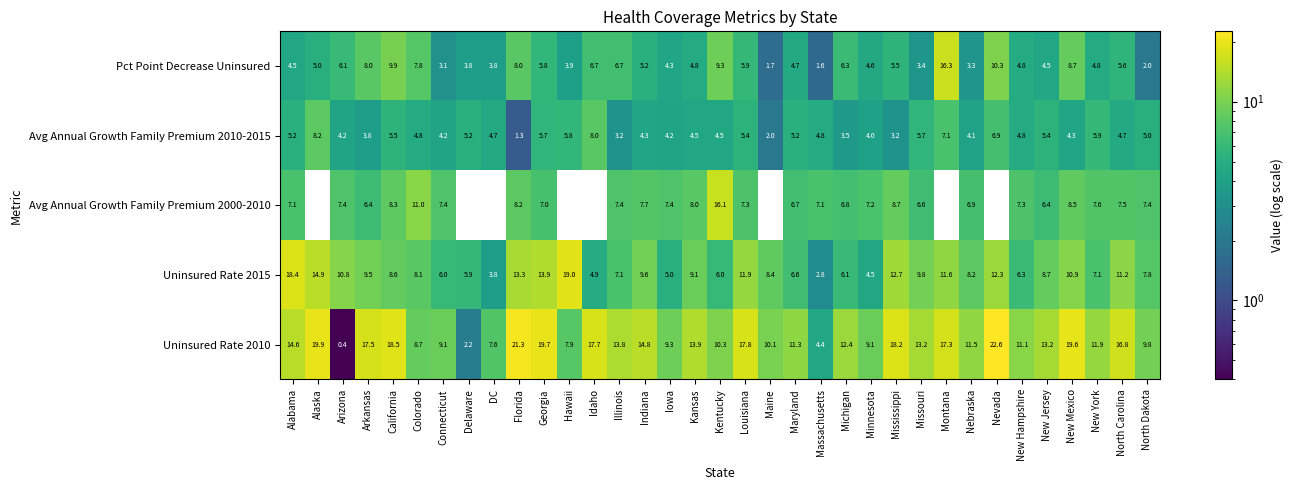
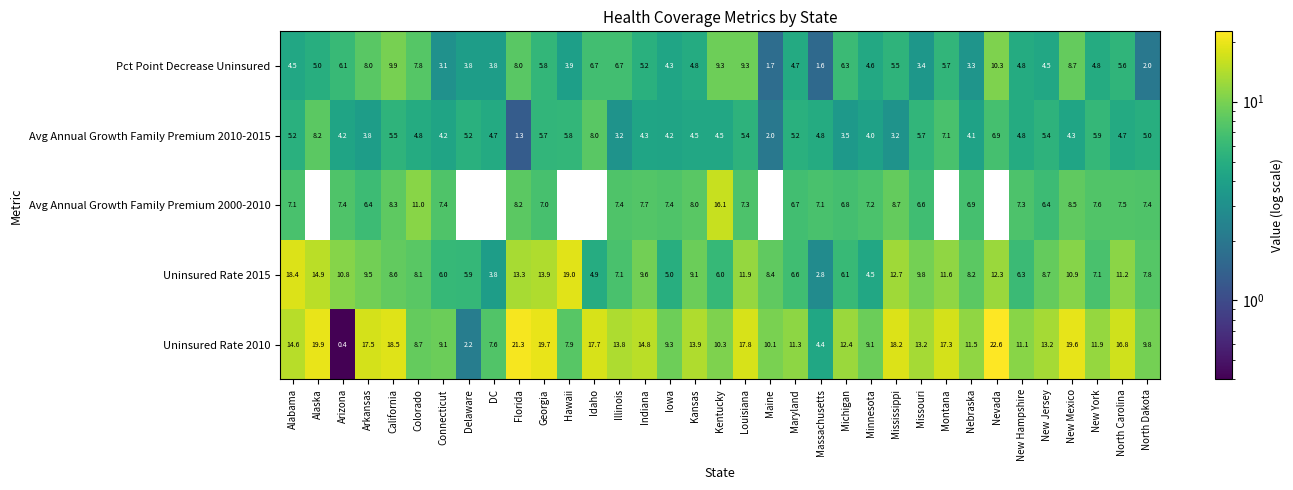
Pct Point Decrease Uninsured, Louisiana: 5.9 -> 9.3
Pct Point Decrease Uninsured, Montana: 16.3 -> 5.7
